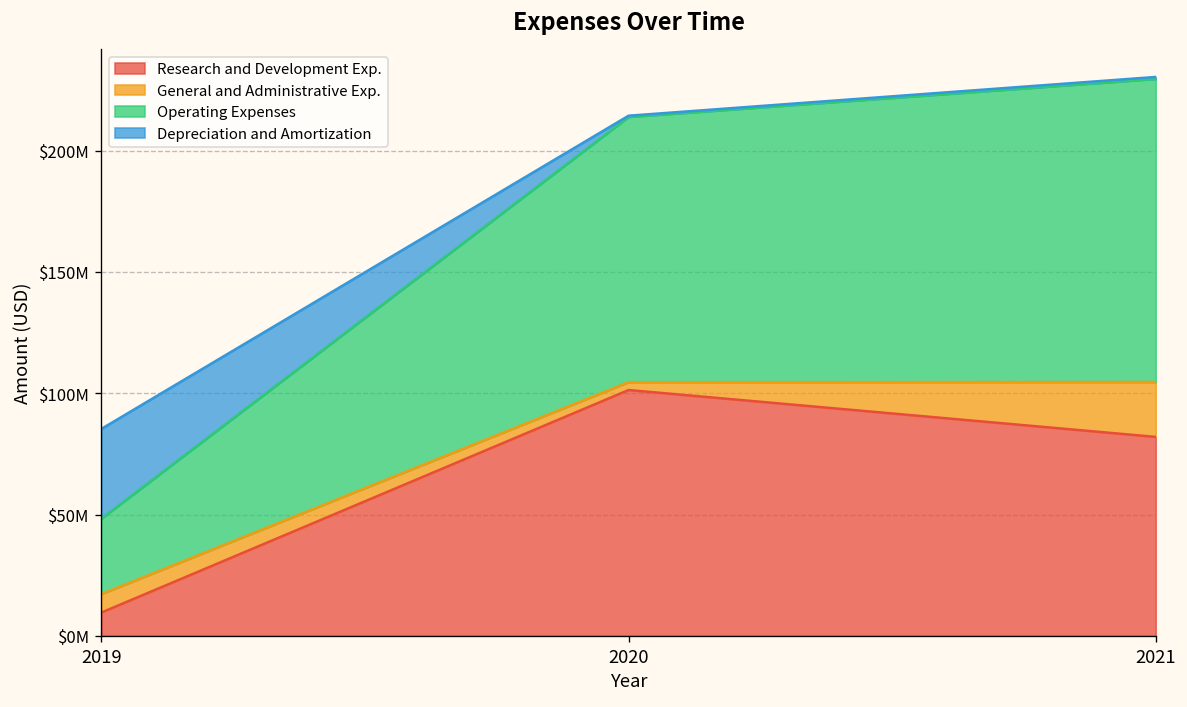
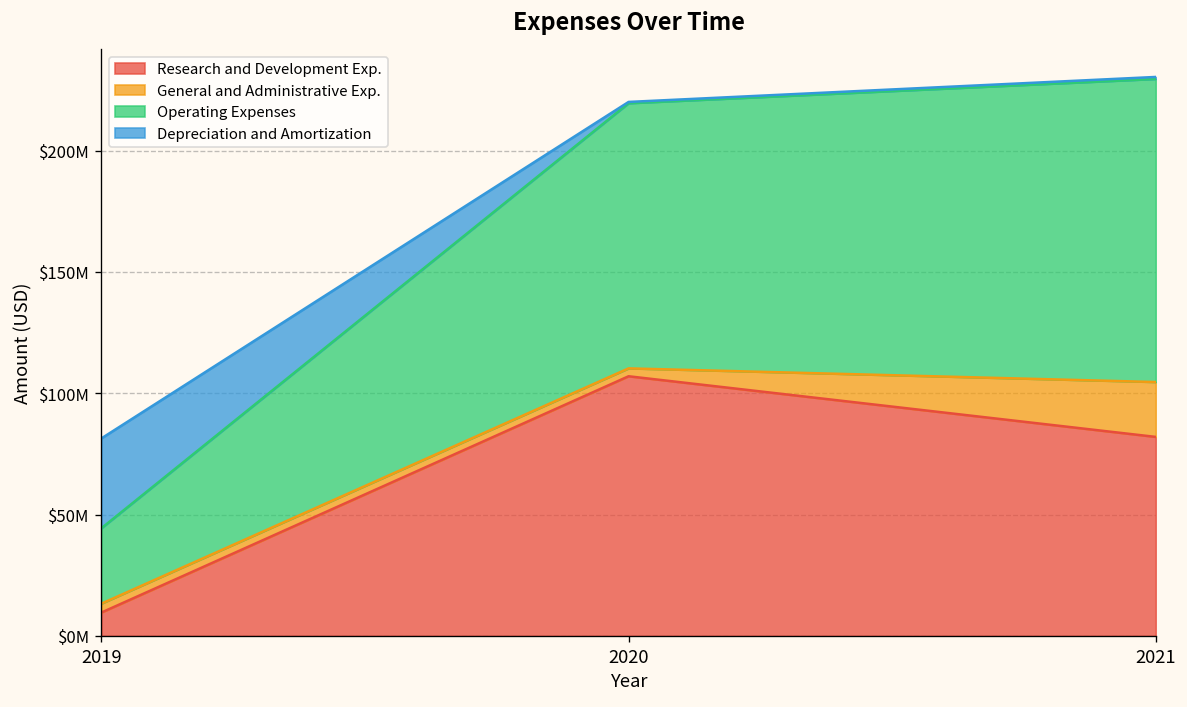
General and Administrative Exp., 2019: $8000000 -> $4000000
Research and Development Exp., 2020: $101000000 -> $107000000
